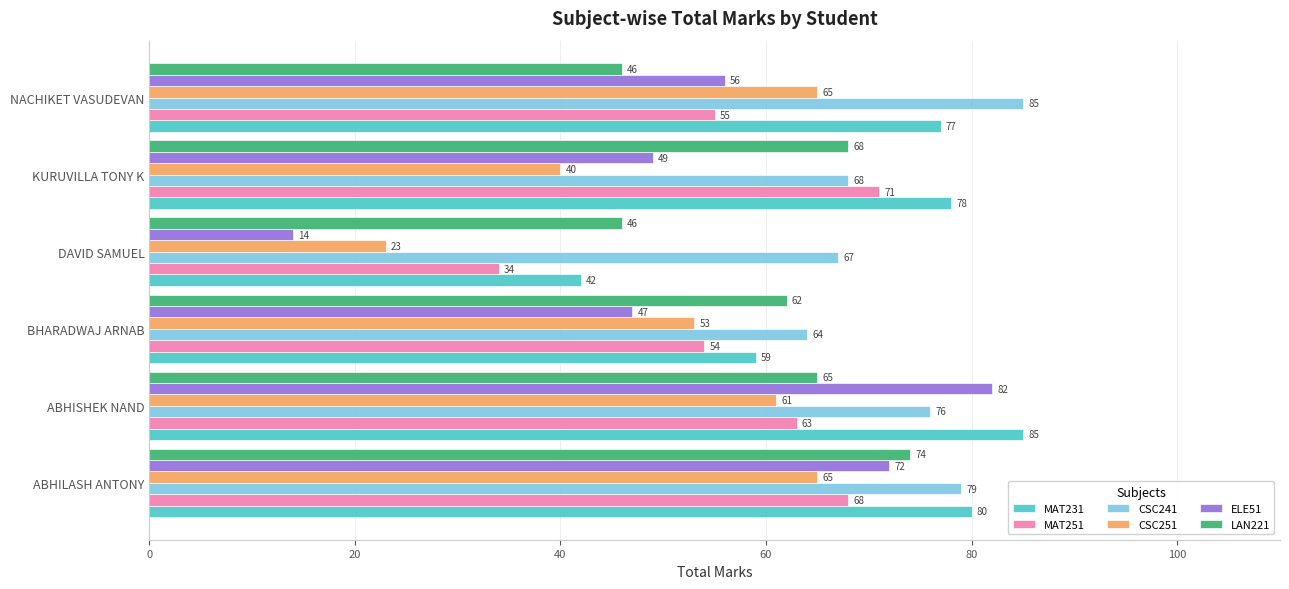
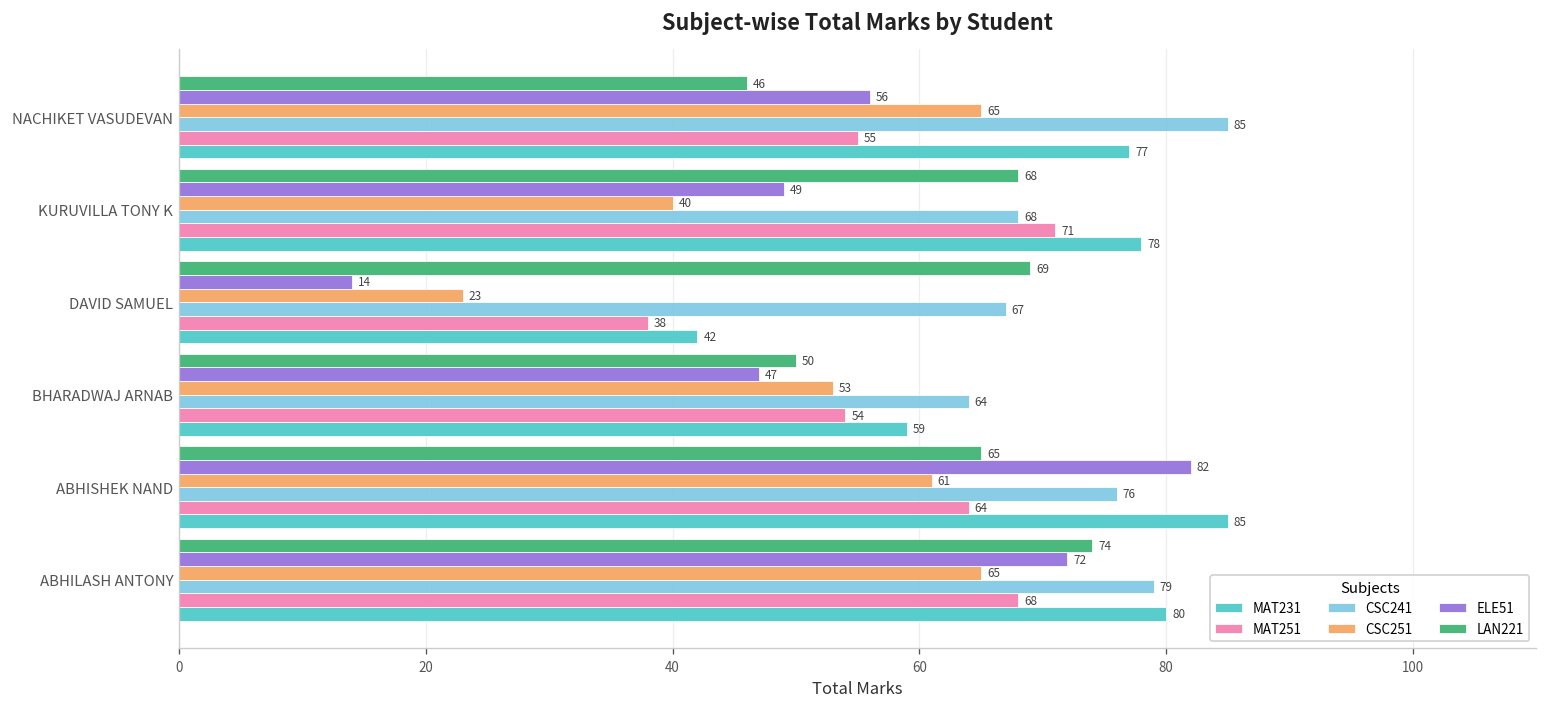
LAN221, DAVID SAMUEL: 46 -> 69
MAT251, DAVID SAMUEL: 34 -> 38
LAN221, BHARADWAJ ARNAB: 62 -> 50
MAT251, ABHISHEK NAND: 63 -> 64
